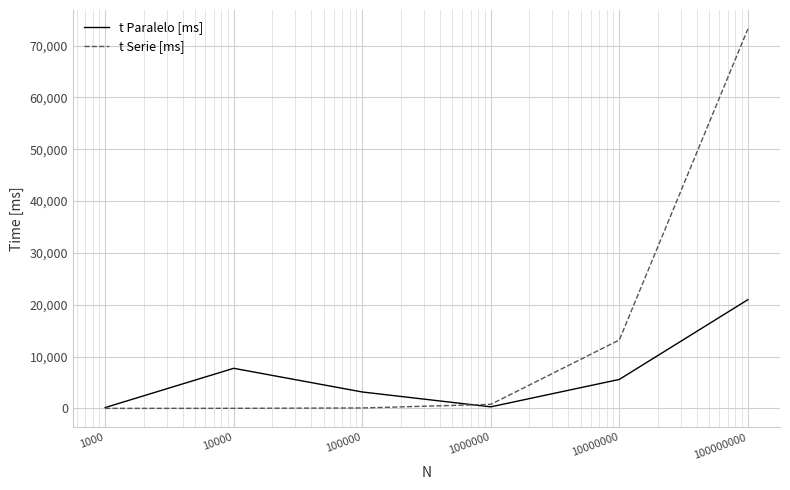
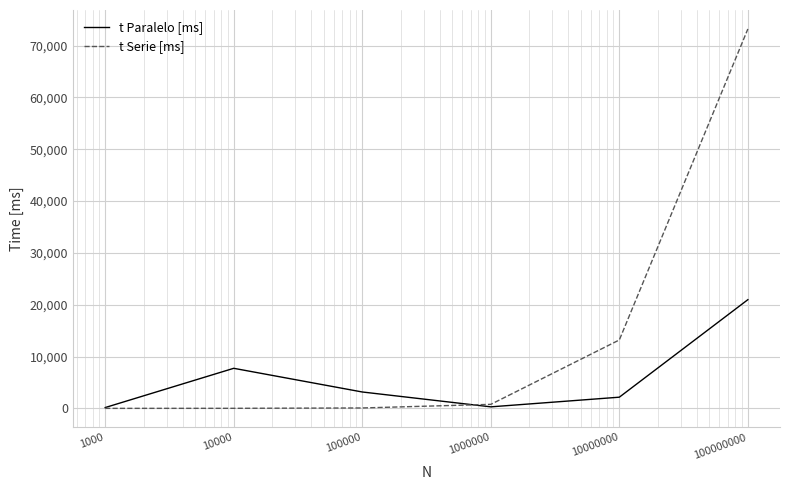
t Paralelo [ms], 10000000: 6,000 -> 2,000
